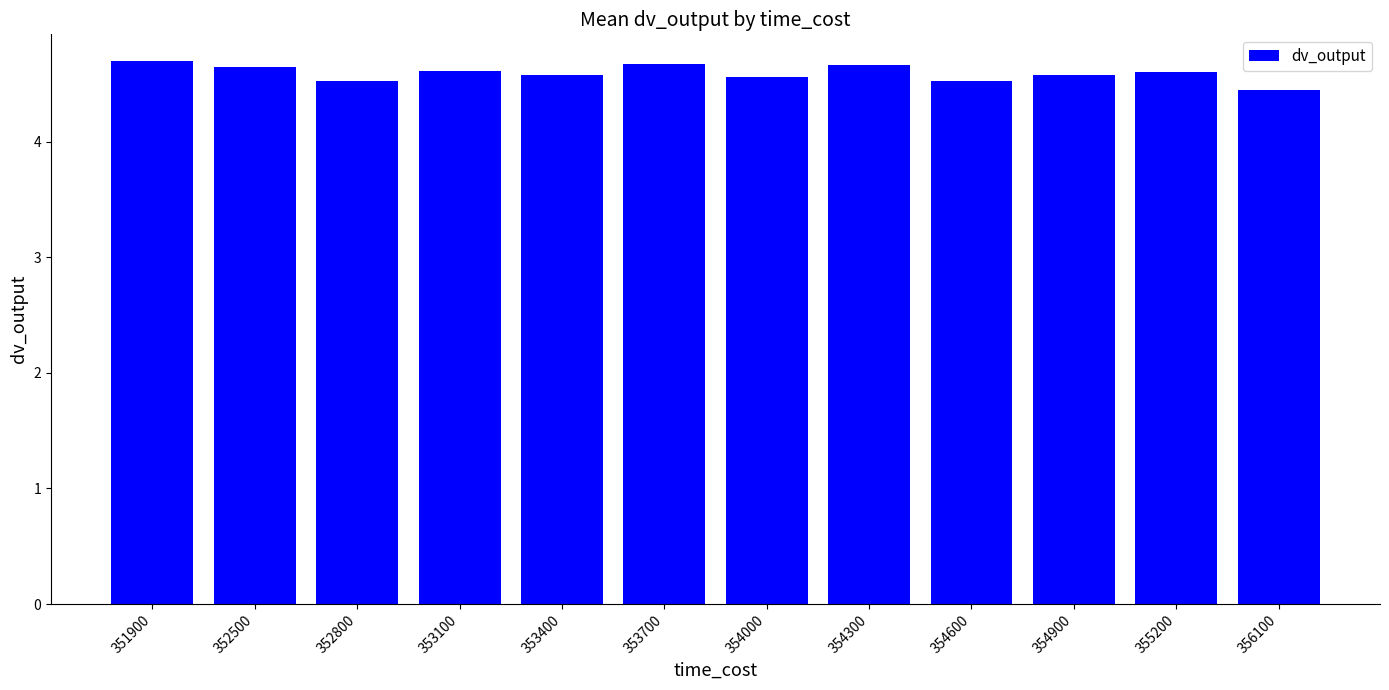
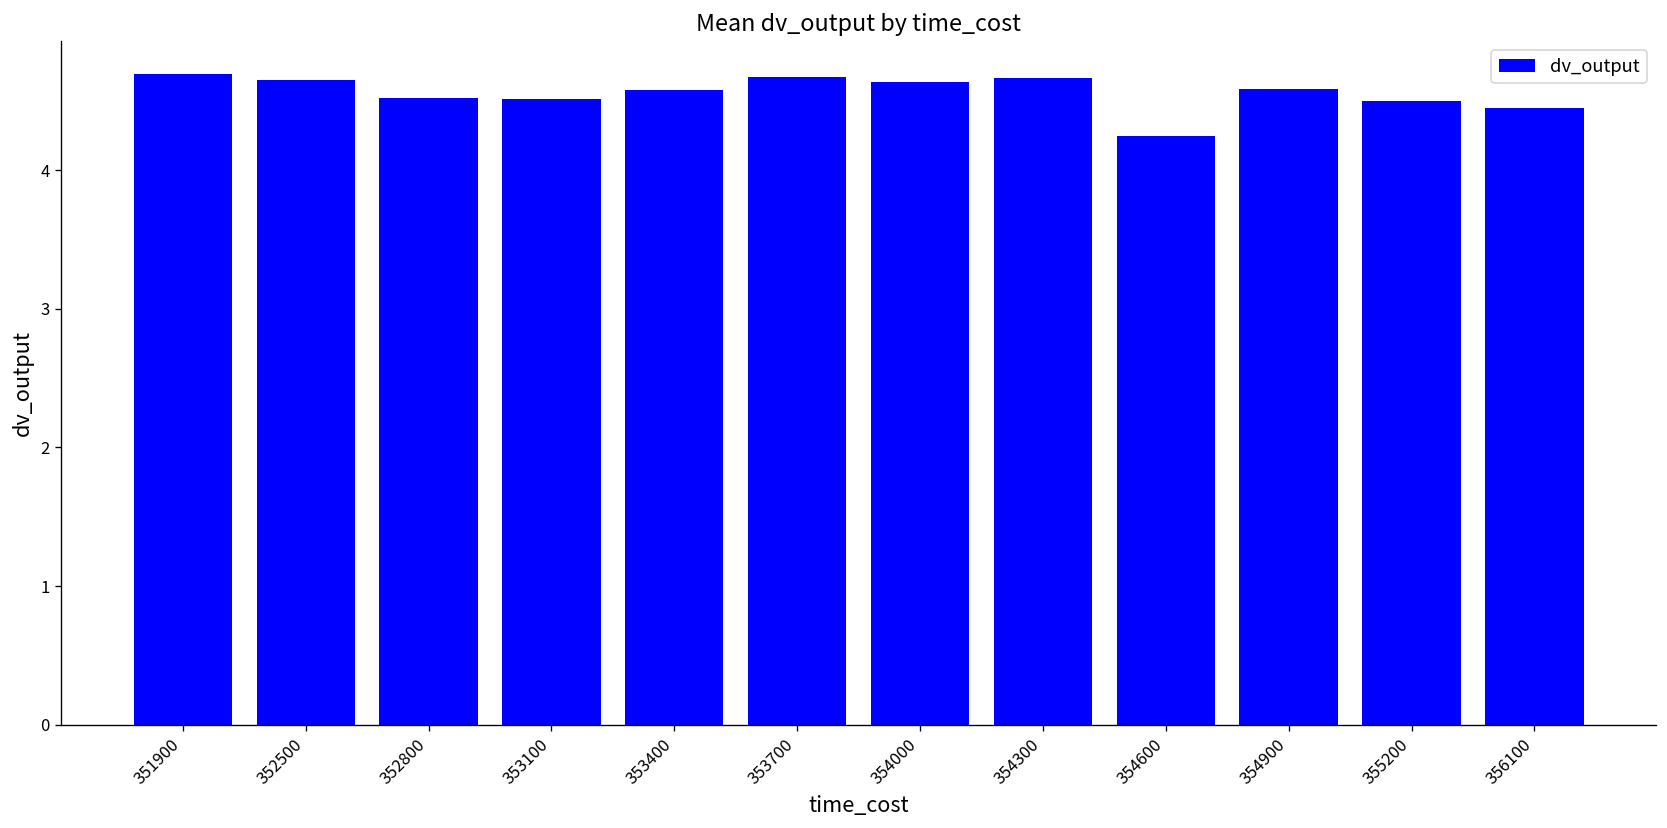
353100: 4.61 -> 4.52
354000: 4.56 -> 4.64
354600: 4.53 -> 4.25
355200: 4.60 -> 4.50
